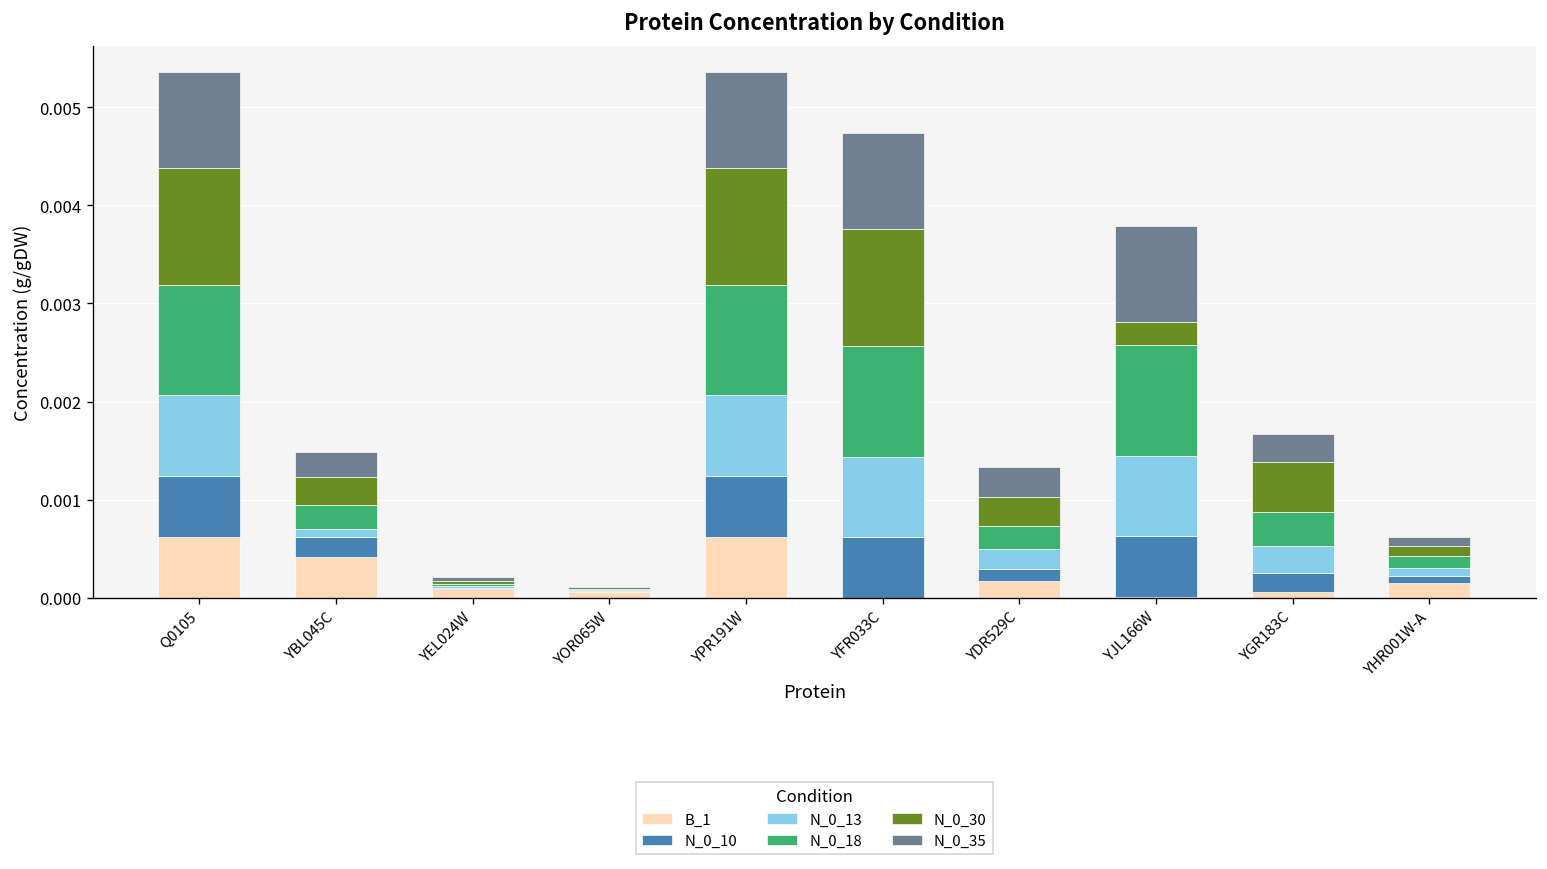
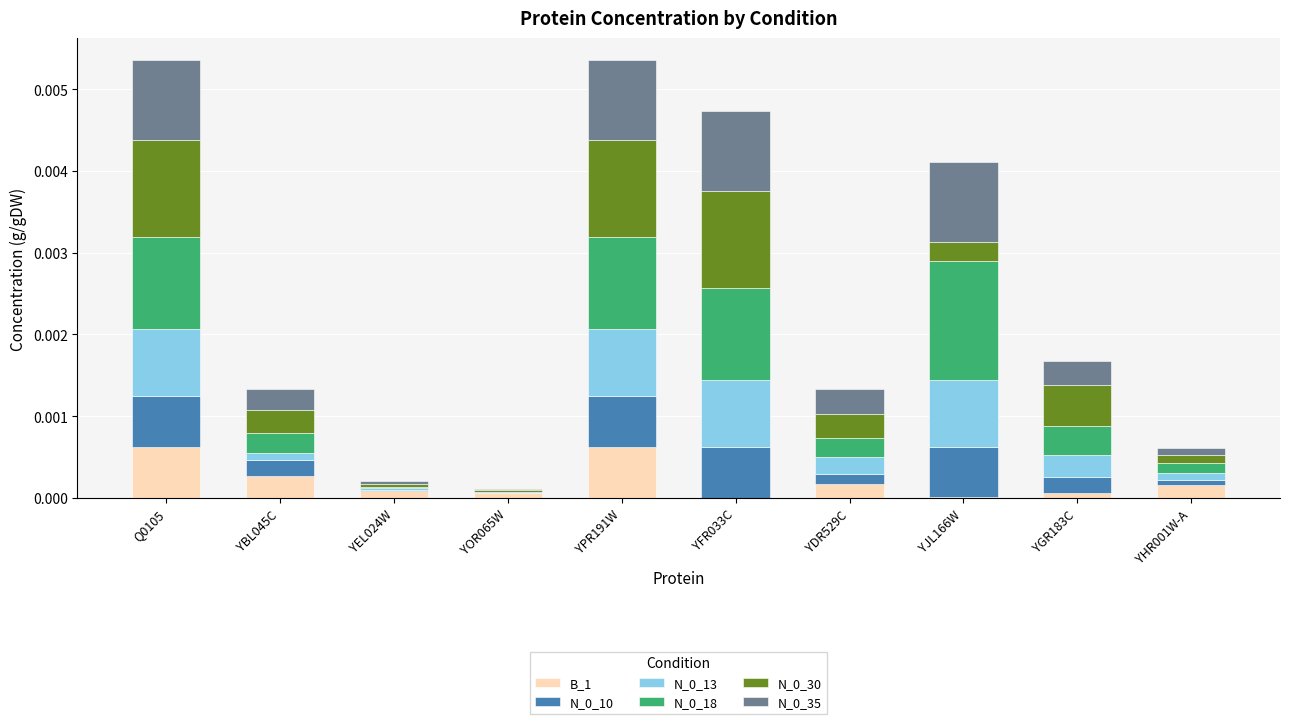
B_1, YBL045C: 0.0004 -> 0.0003
N_0_18, YJL166W: 0.0011 -> 0.0014
